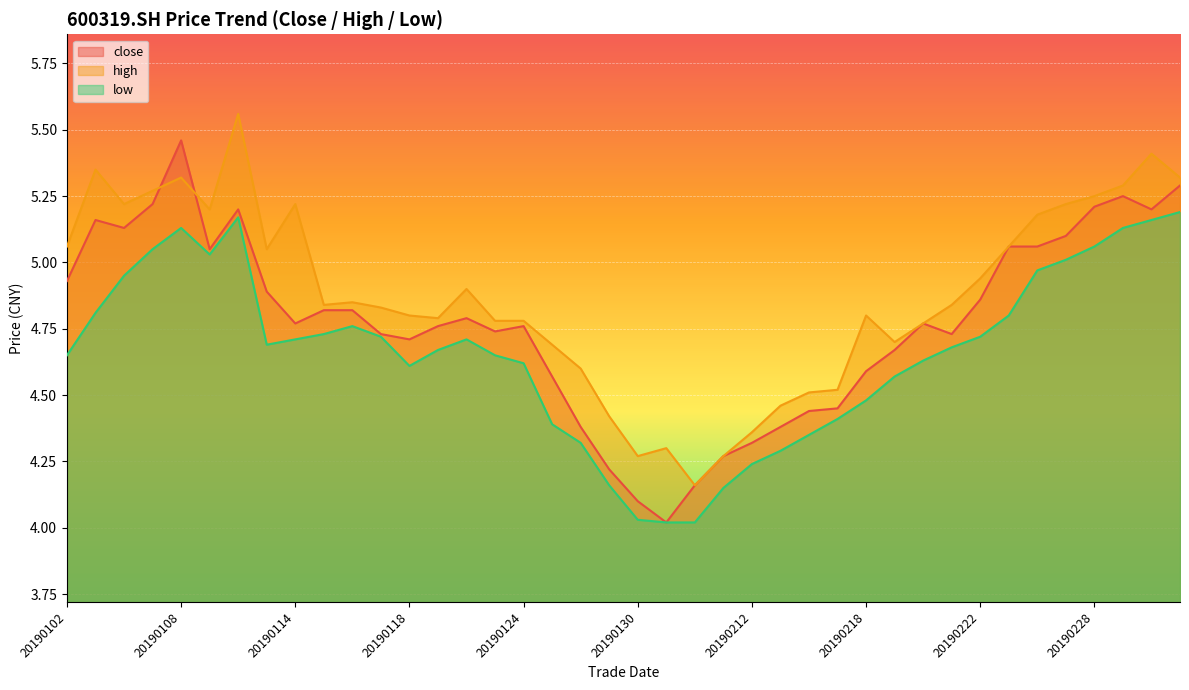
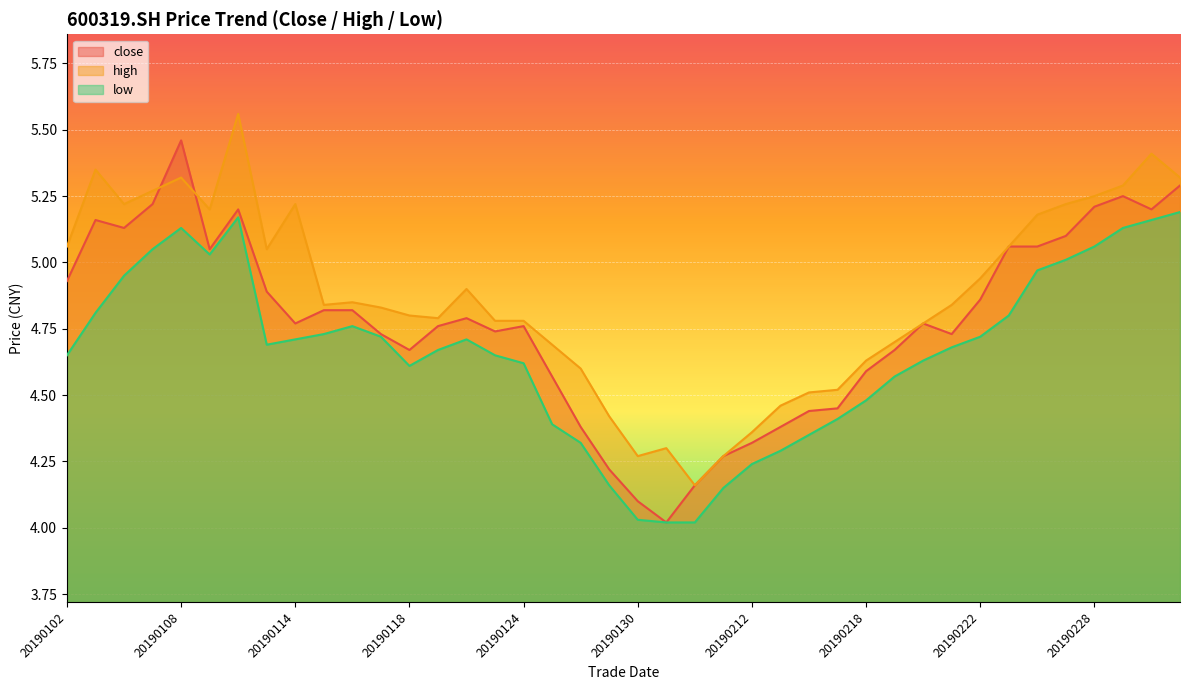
close, 20190118: 4.71 -> 4.67
high, 20190218: 4.80 -> 4.63
